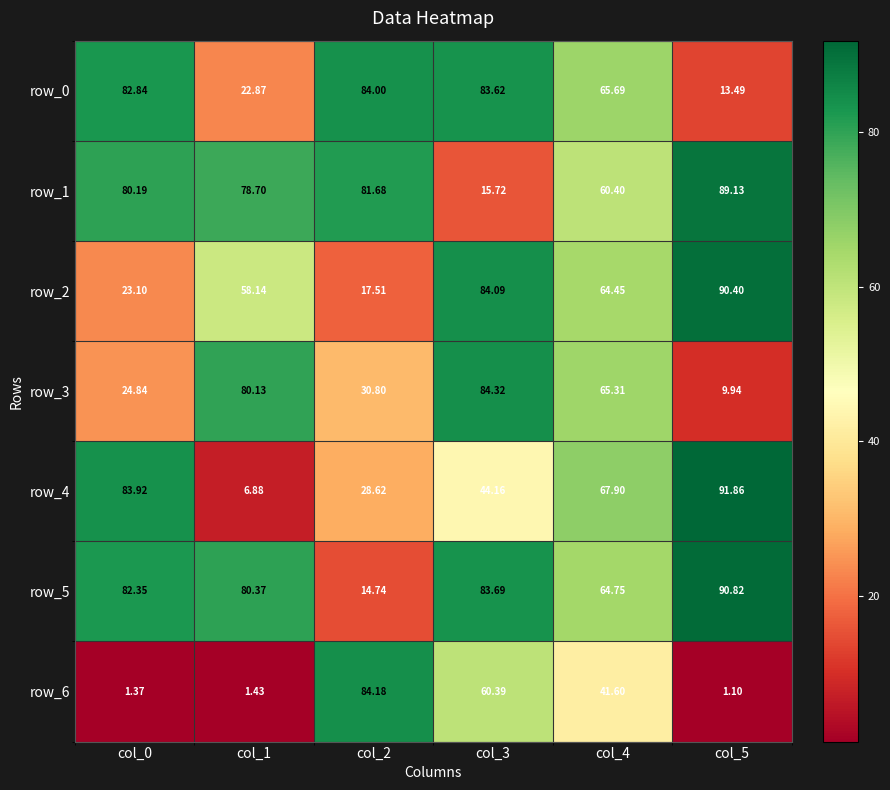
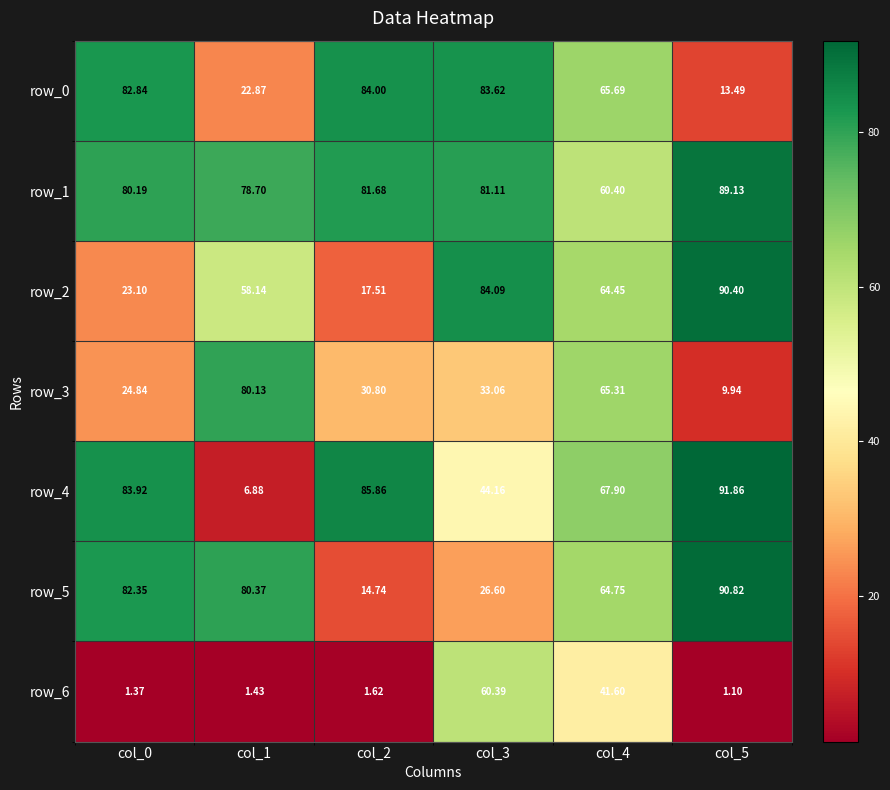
row_1, col_3: 15.72 -> 81.11
row_3, col_3: 84.32 -> 33.06
row_4, col_2: 28.62 -> 85.86
row_5, col_3: 83.69 -> 26.60
row_6, col_2: 84.18 -> 1.62
